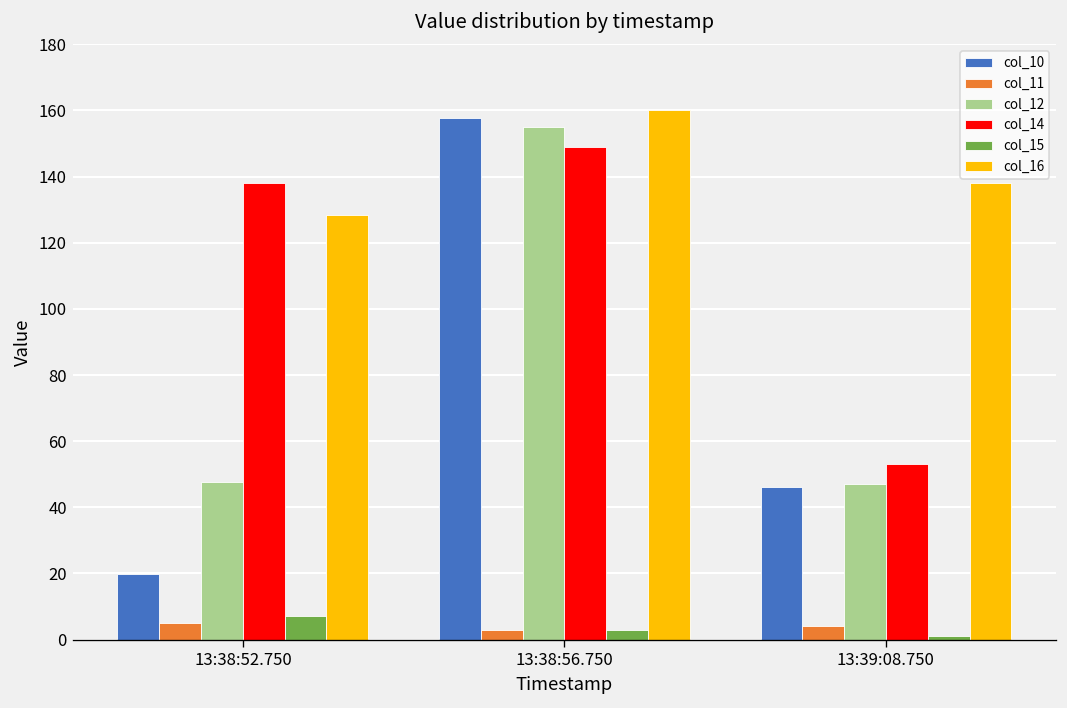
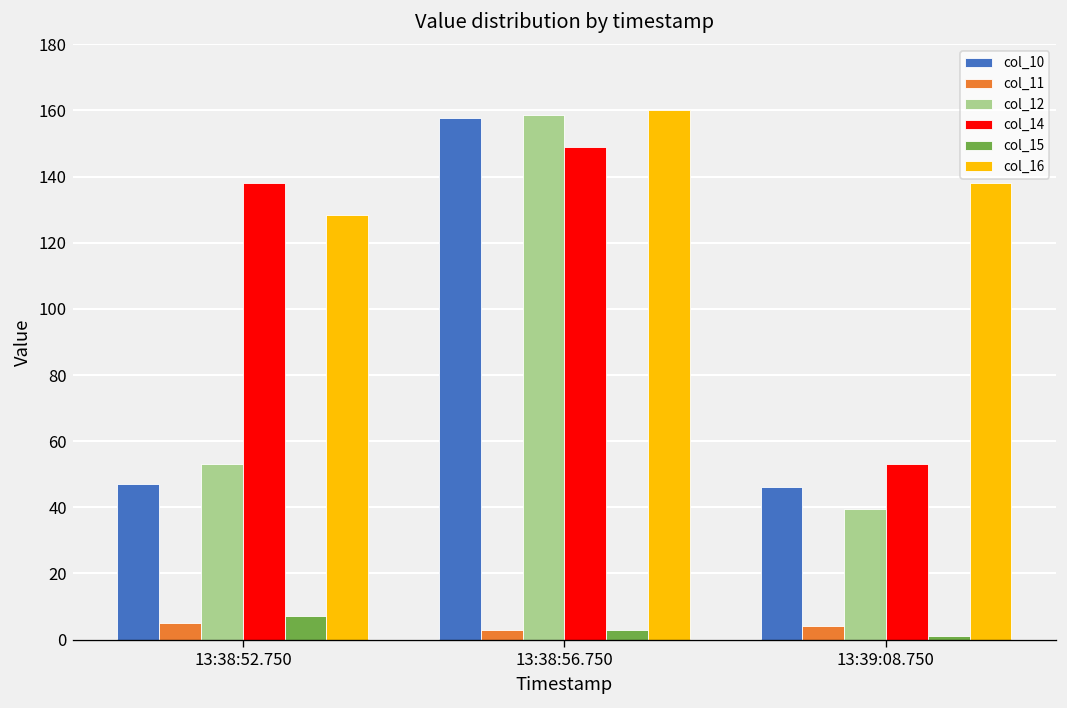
col_10, 13:38:52.750: 20 -> 47
col_12, 13:38:52.750: 48 -> 53
col_12, 13:38:56.750: 155 -> 159
col_12, 13:39:08.750: 47 -> 40
